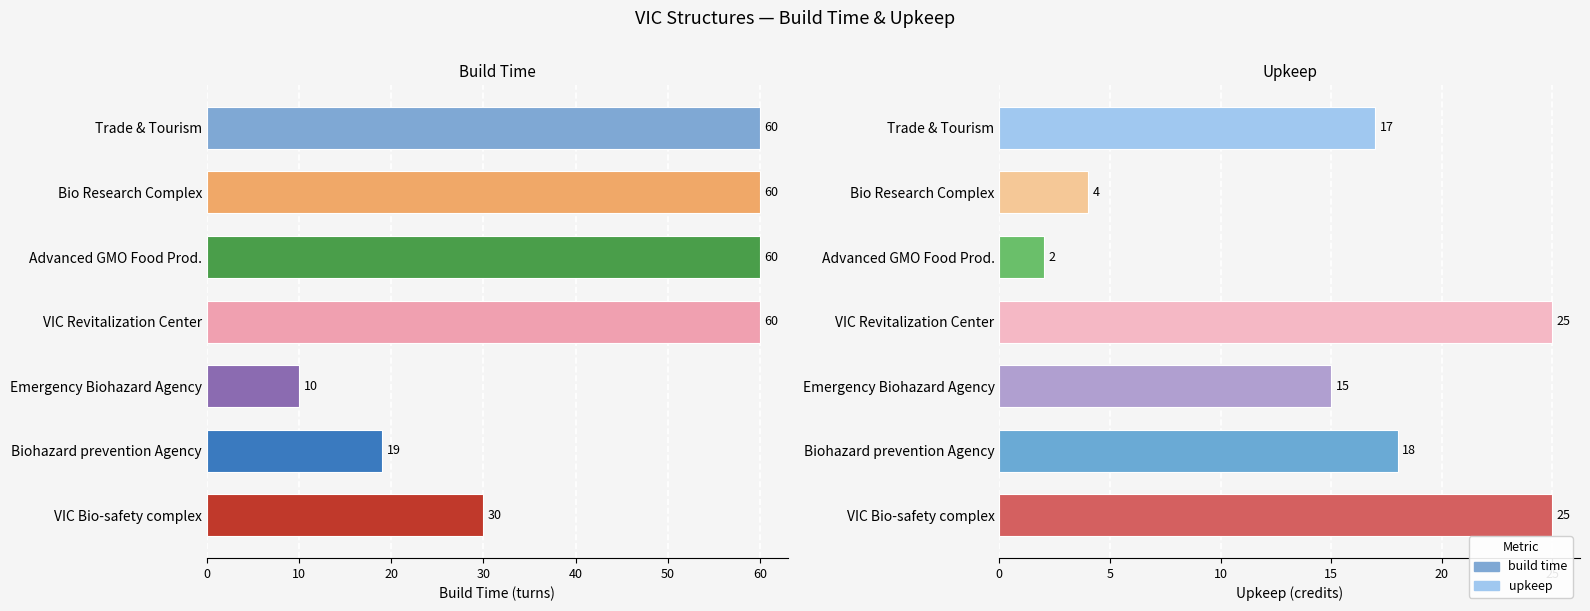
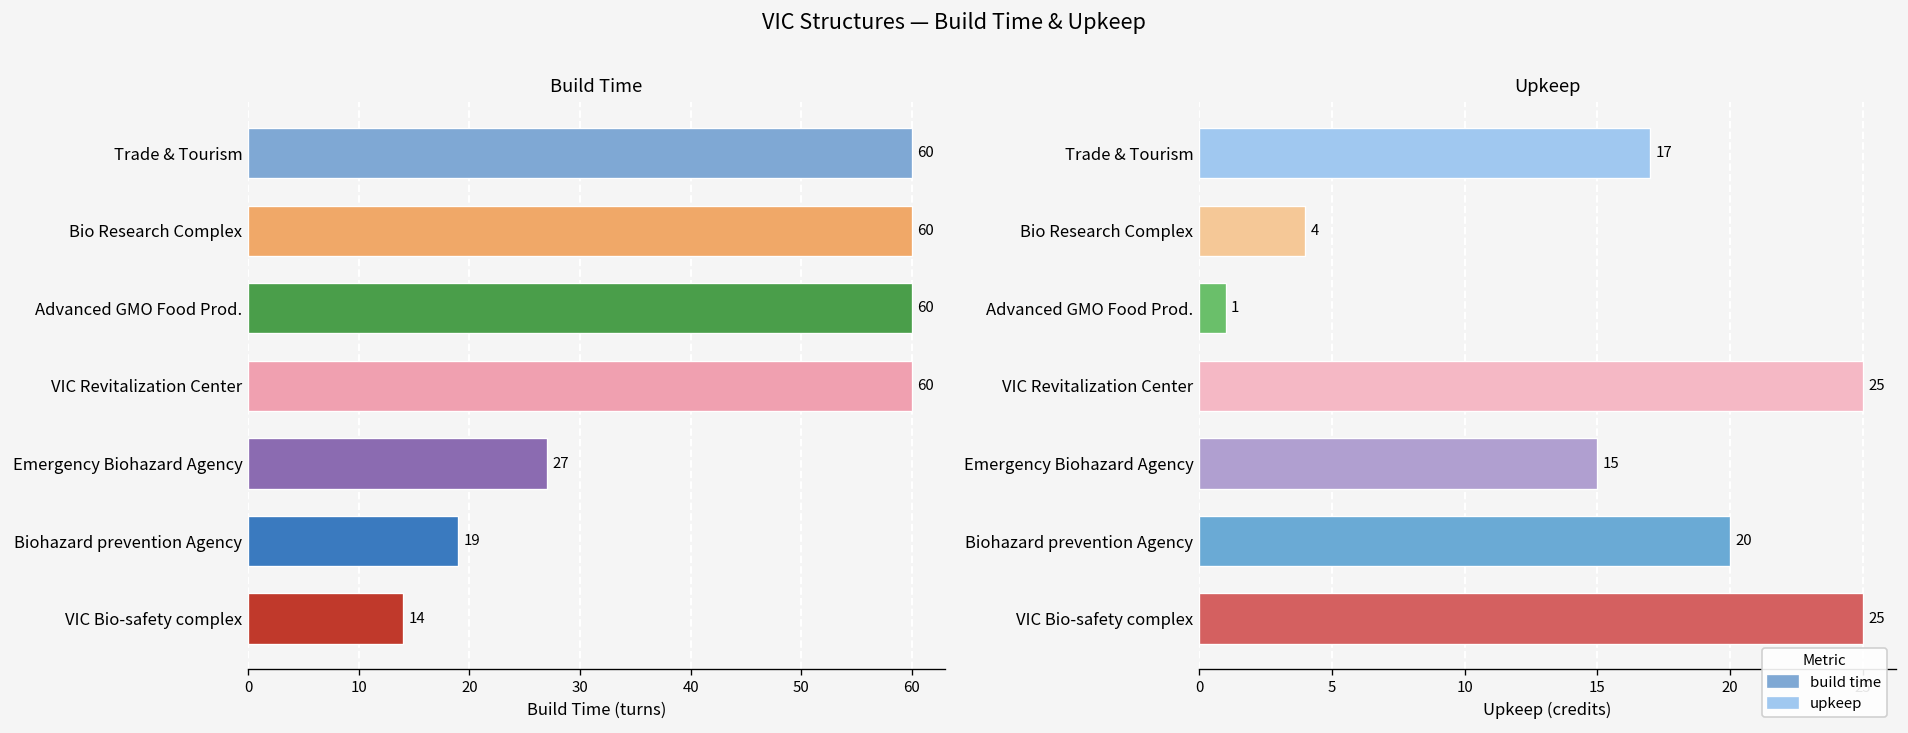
Build Time, Emergency Biohazard Agency: 10 -> 27
Build Time, VIC Bio-safety complex: 30 -> 14
Upkeep, Advanced GMO Food Prod.: 2 -> 1
Upkeep, Biohazard prevention Agency: 18 -> 20
